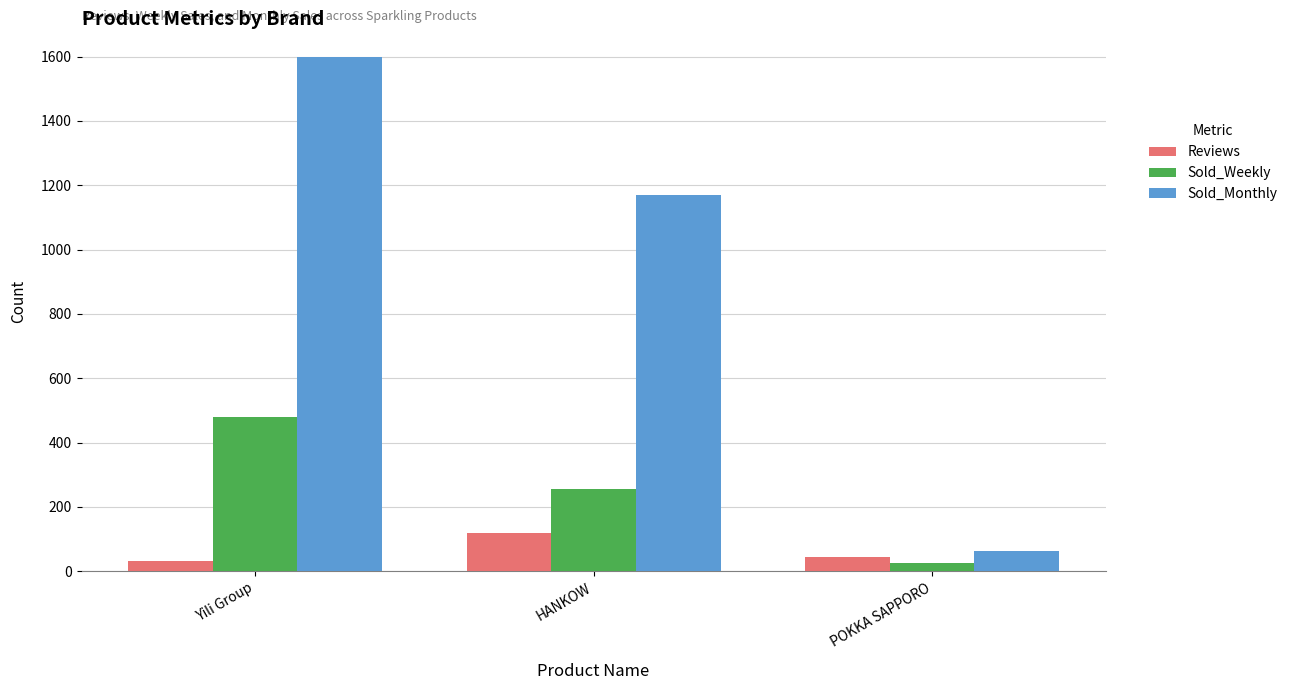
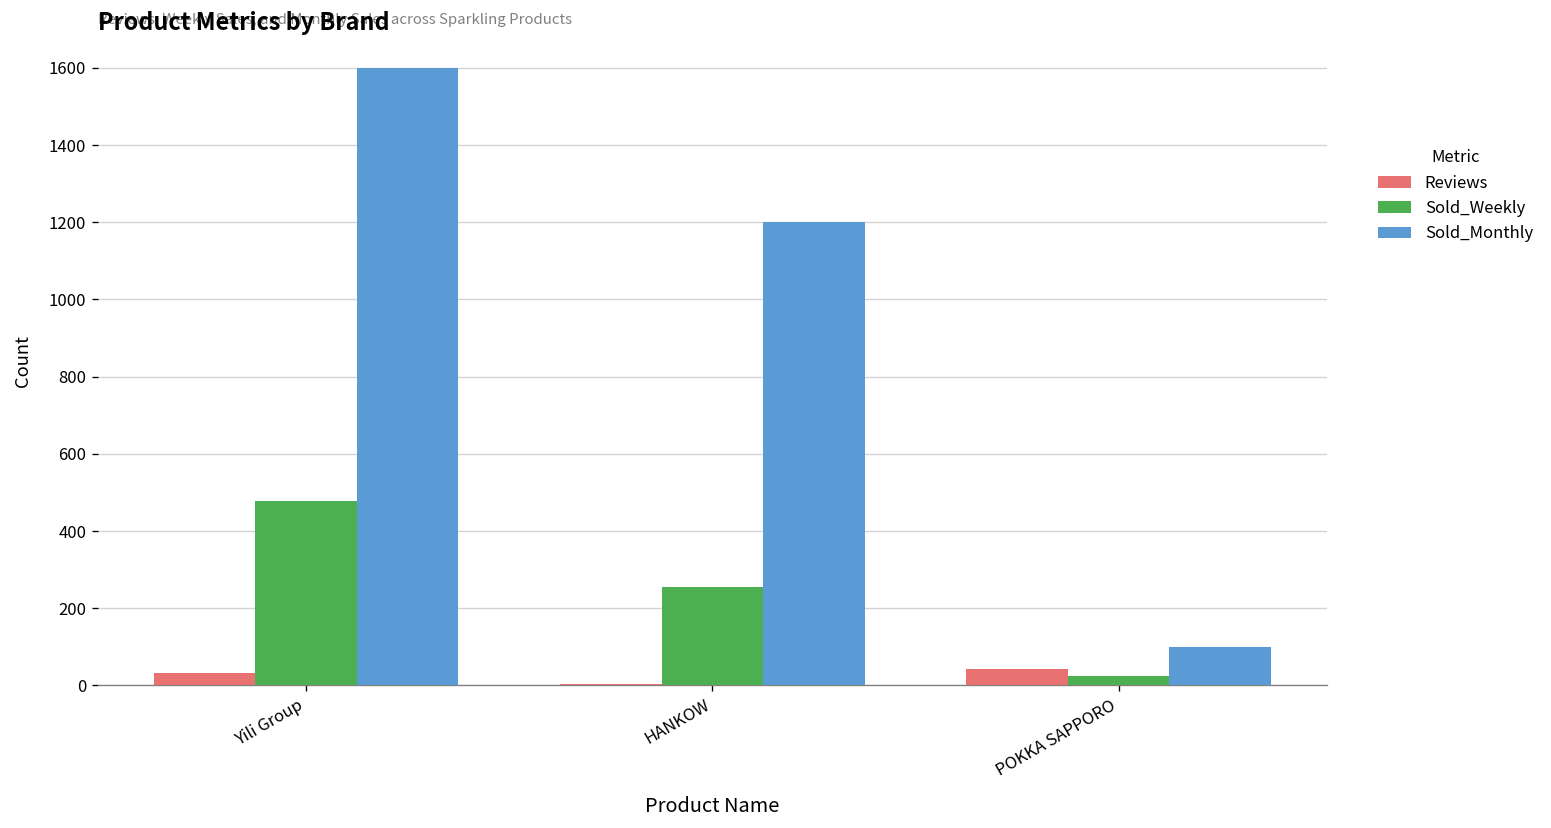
Reviews, HANKOW: 120 -> 0
Sold_Monthly, HANKOW: 1170 -> 1200
Sold_Monthly, POKKA SAPPORO: 60 -> 100
